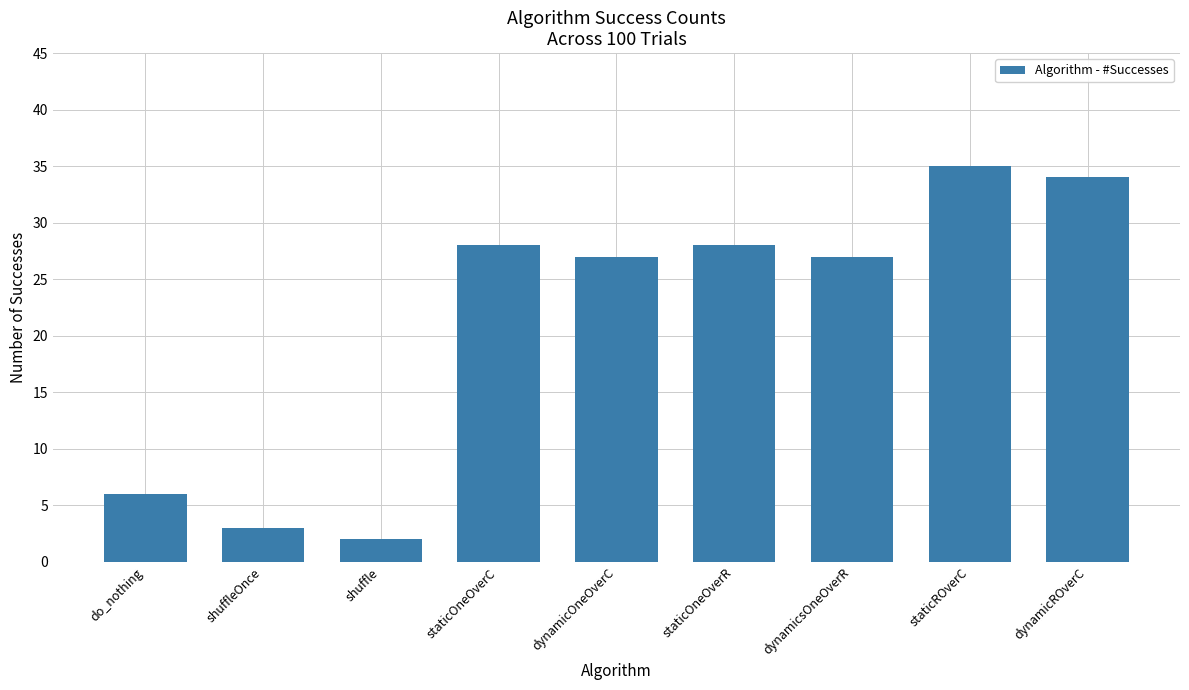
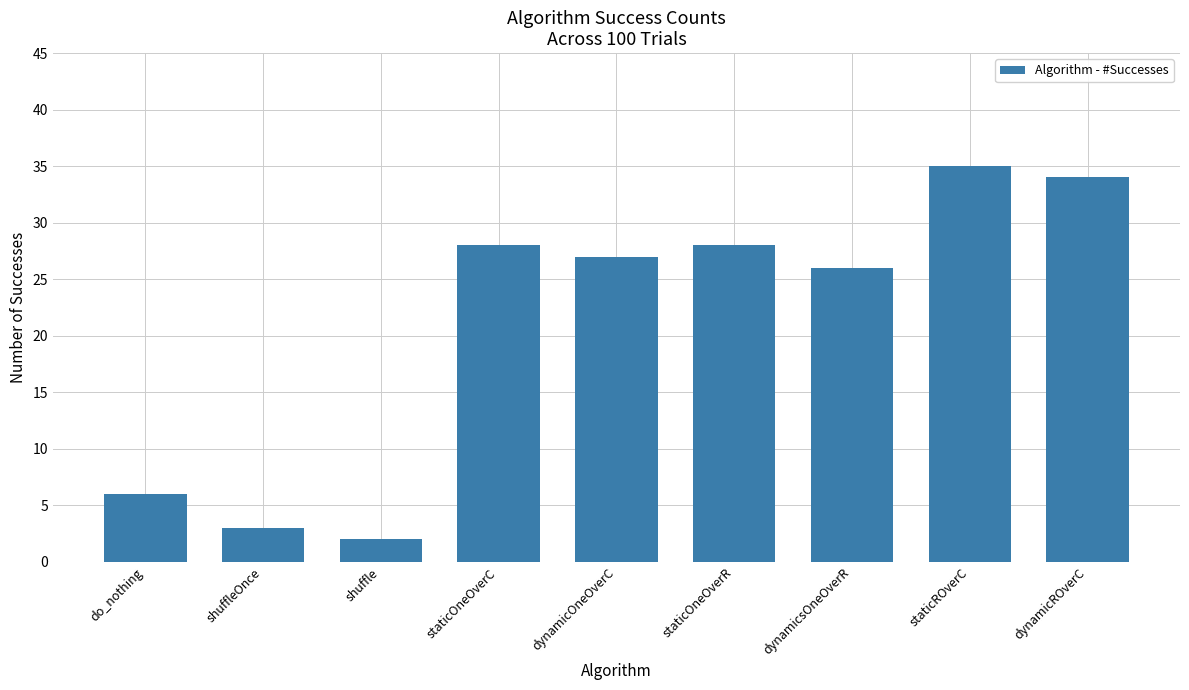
dynamicsOneOverR: 27 -> 26
